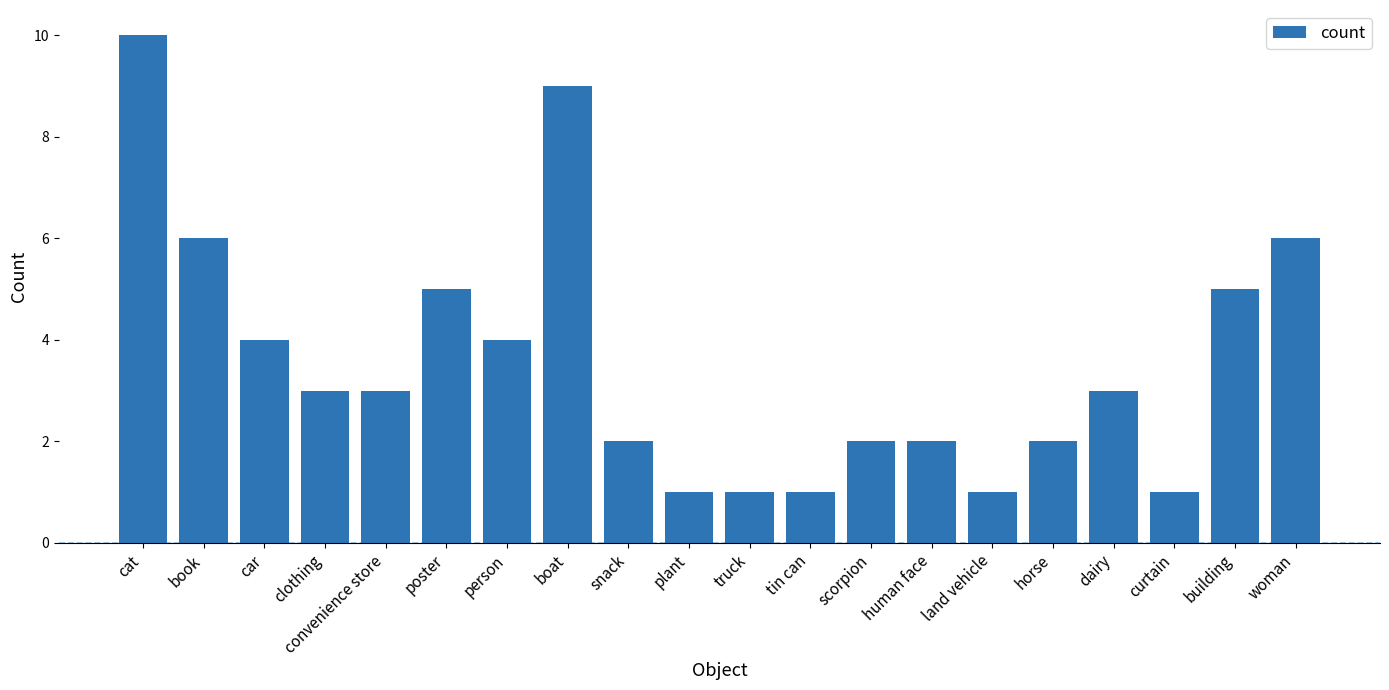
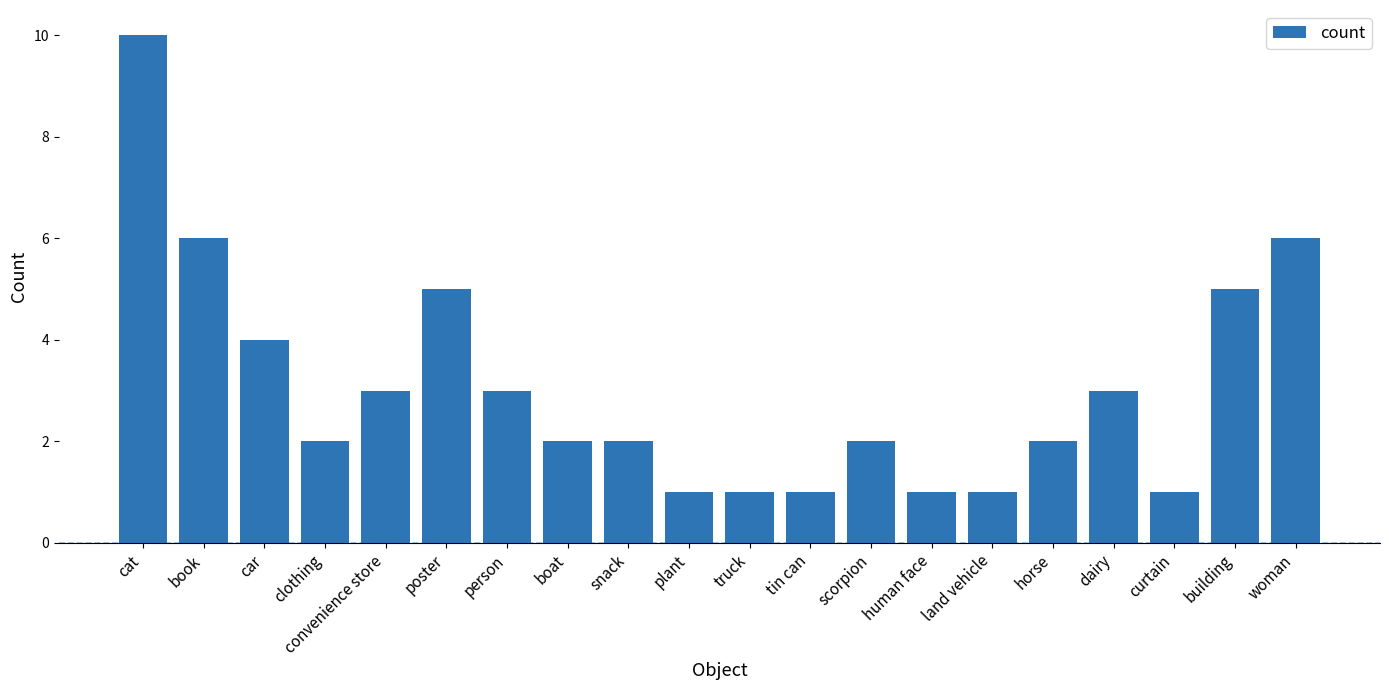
clothing: 3 -> 2
person: 4 -> 3
boat: 9 -> 2
human face: 2 -> 1
